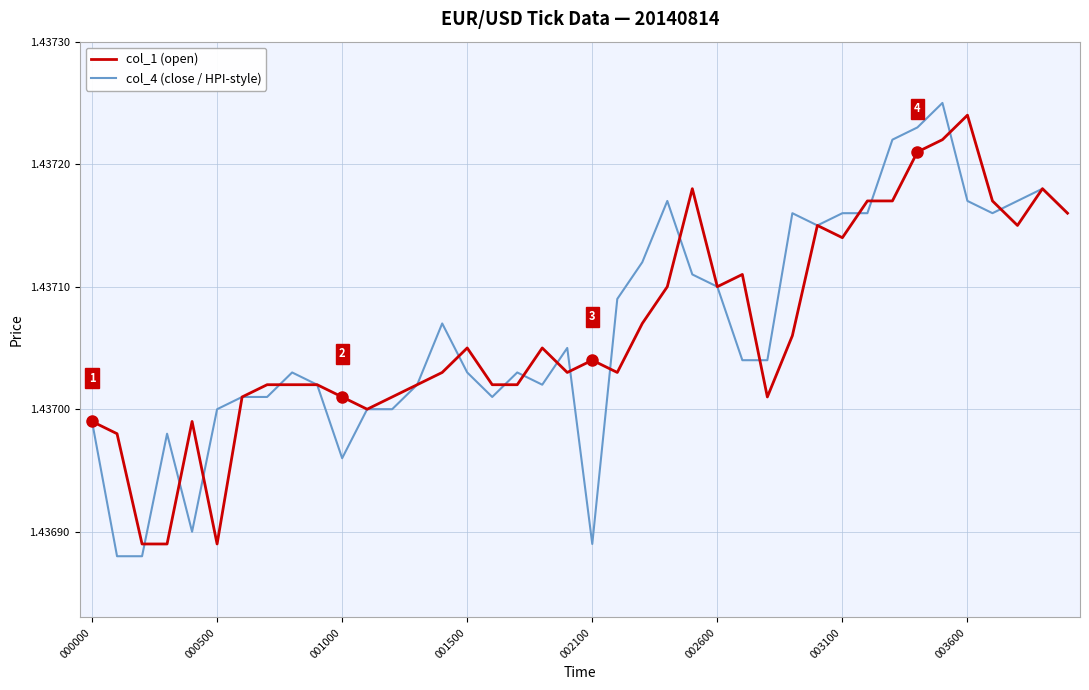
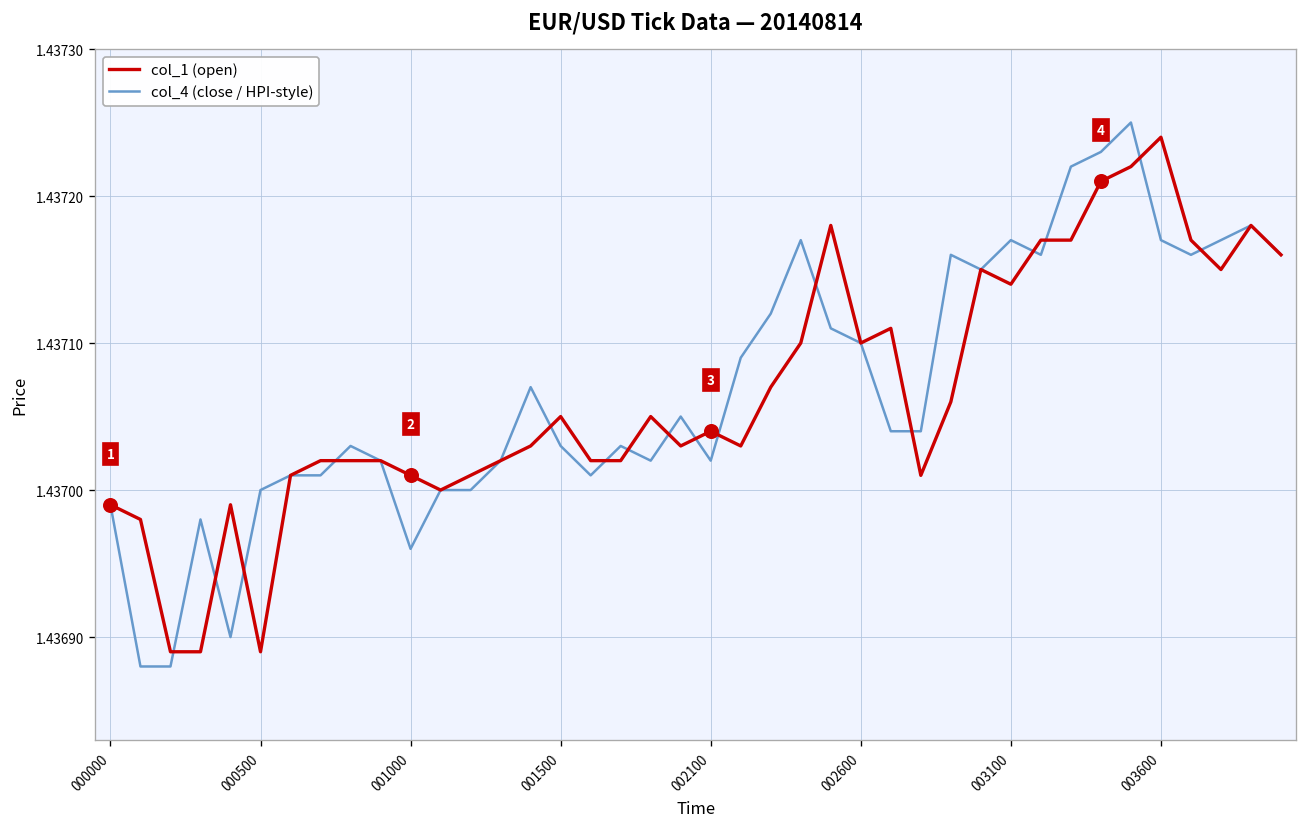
col_4 (close / HPI-style), 002100: 1.43689 -> 1.43702
col_4 (close / HPI-style), 003100: 1.43716 -> 1.43717
